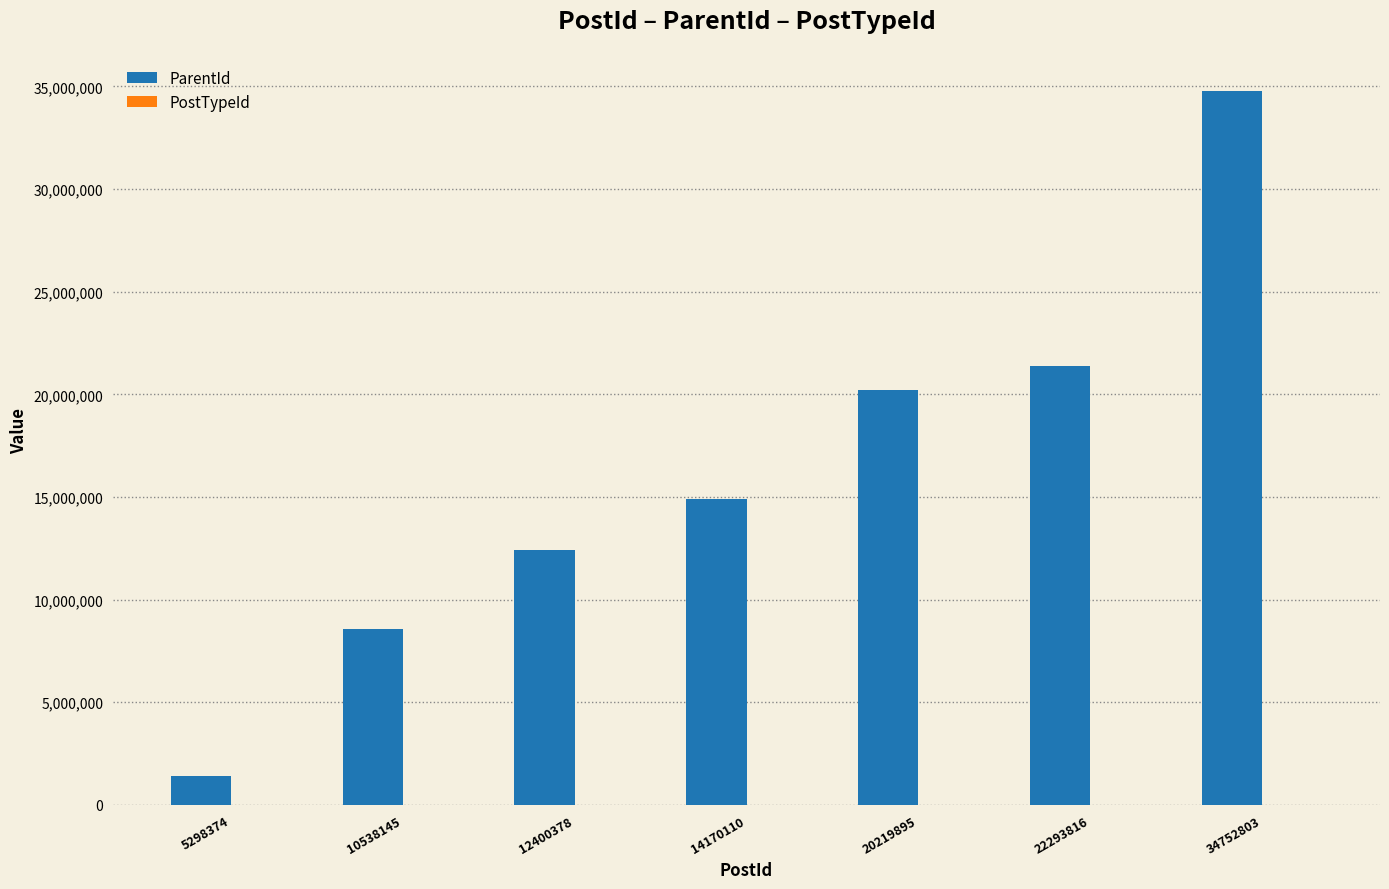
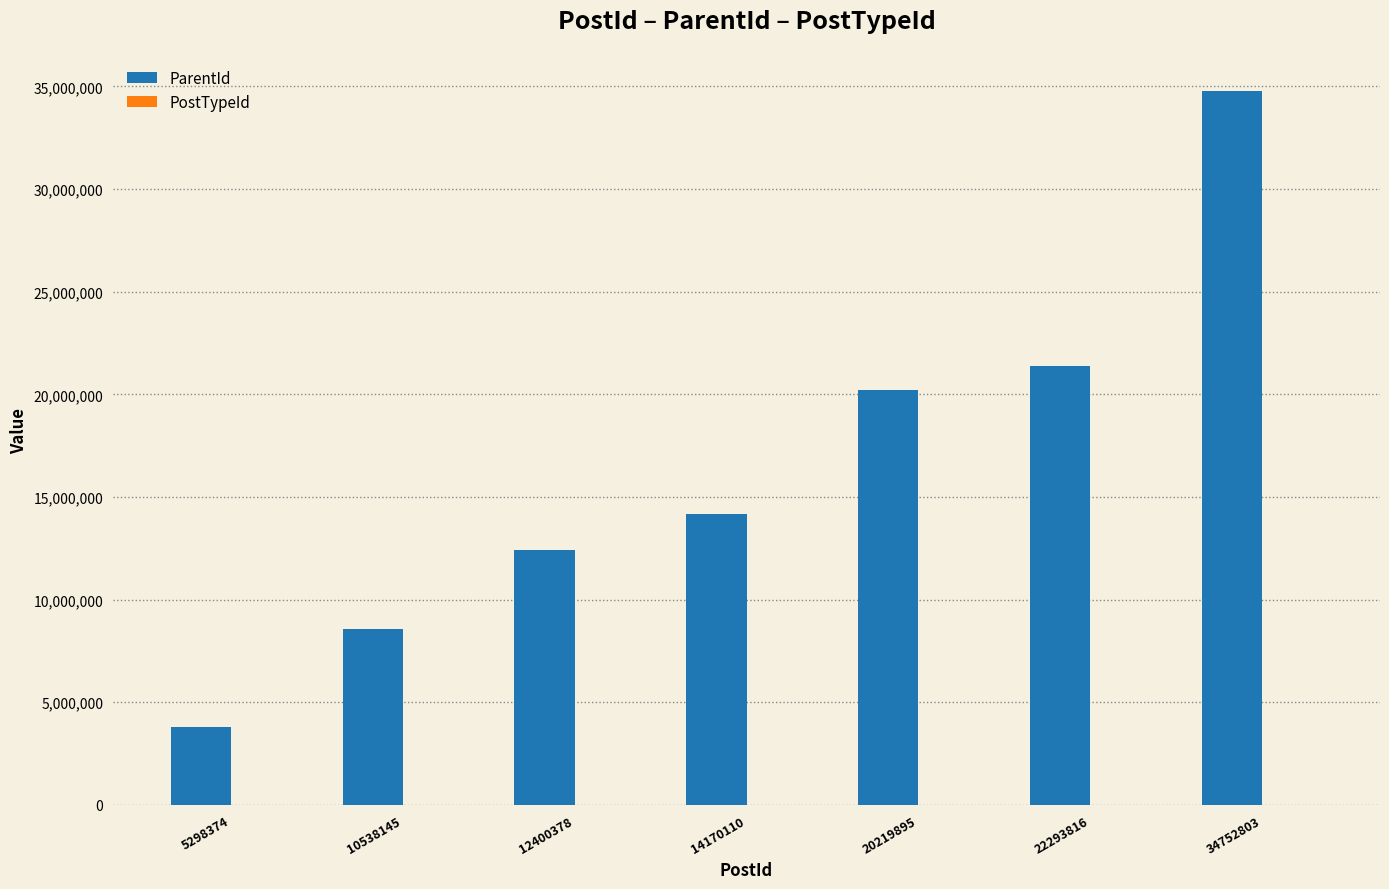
ParentId, 5298374: 1,400,000 -> 3,800,000
ParentId, 14170110: 14,900,000 -> 14,200,000
